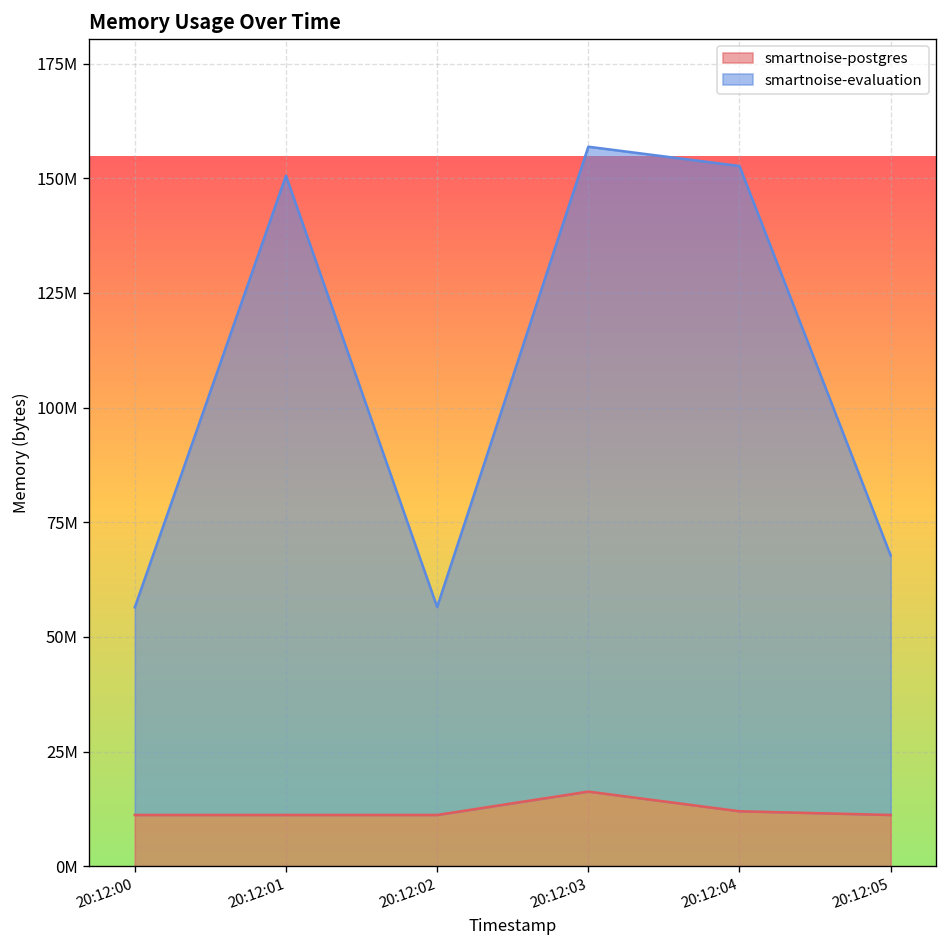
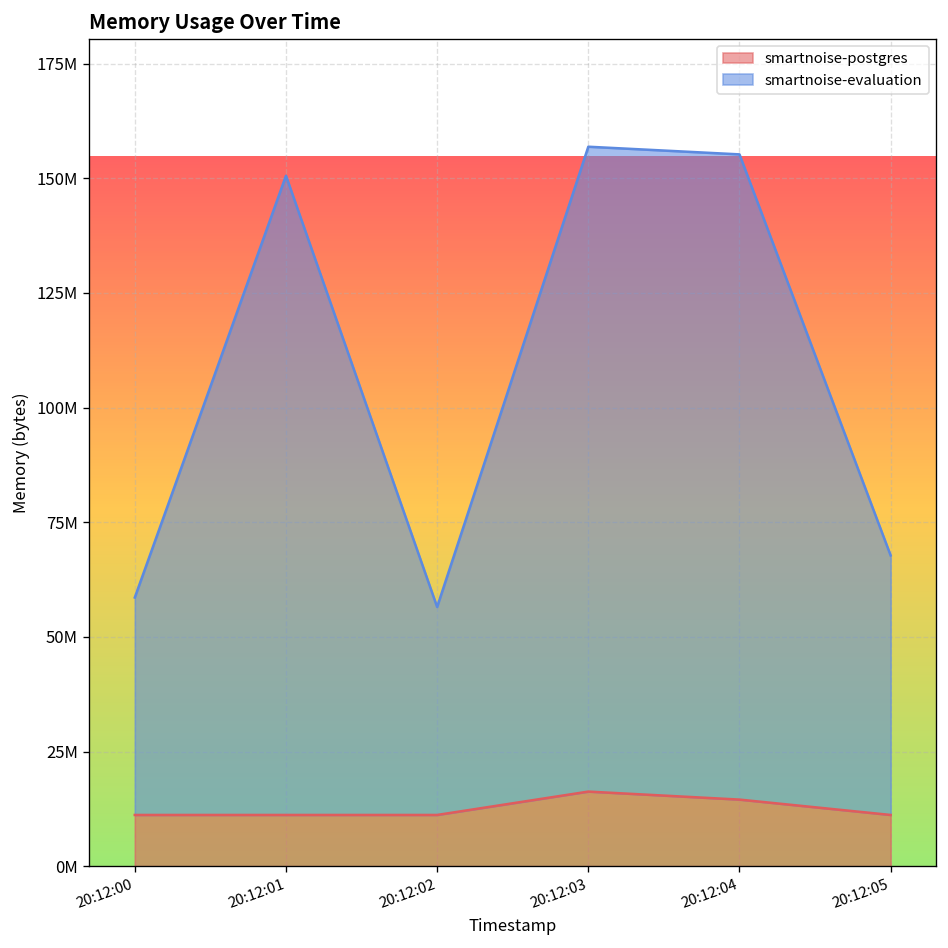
smartnoise-evaluation, 20:12:00: 45000000 -> 47000000
smartnoise-postgres, 20:12:04: 12000000 -> 15000000
